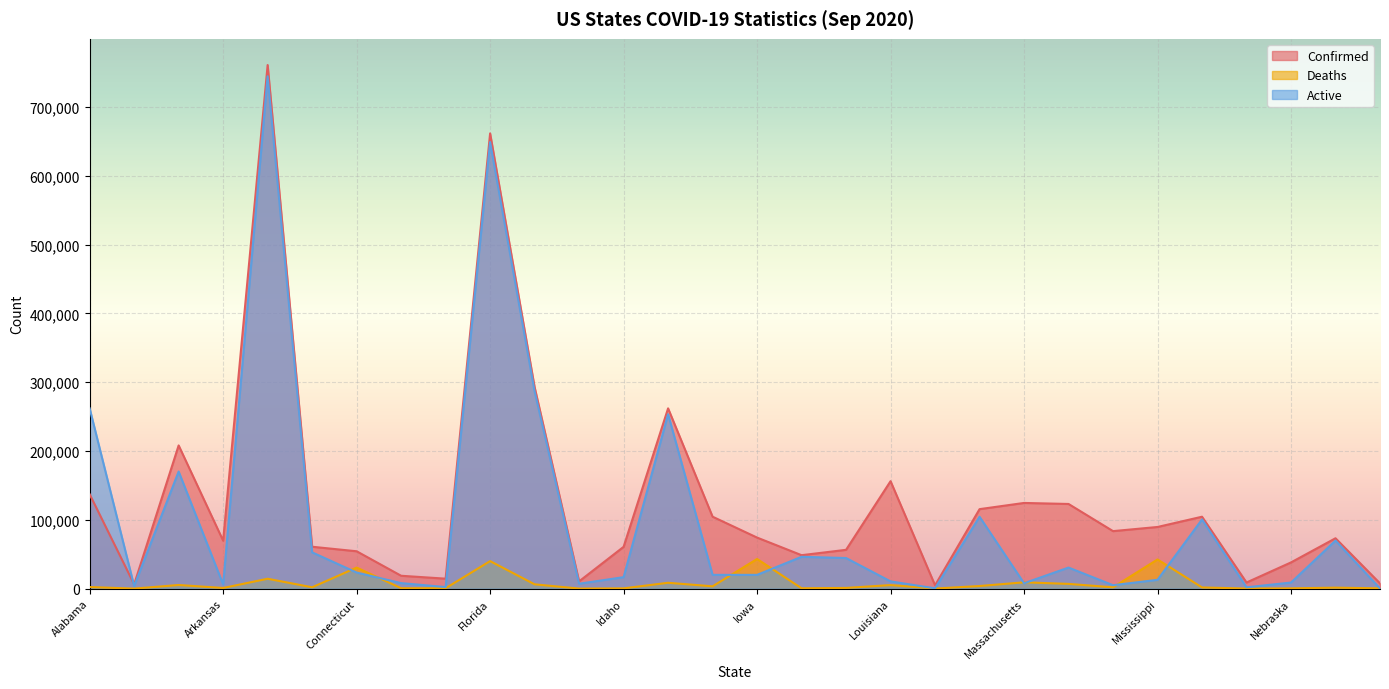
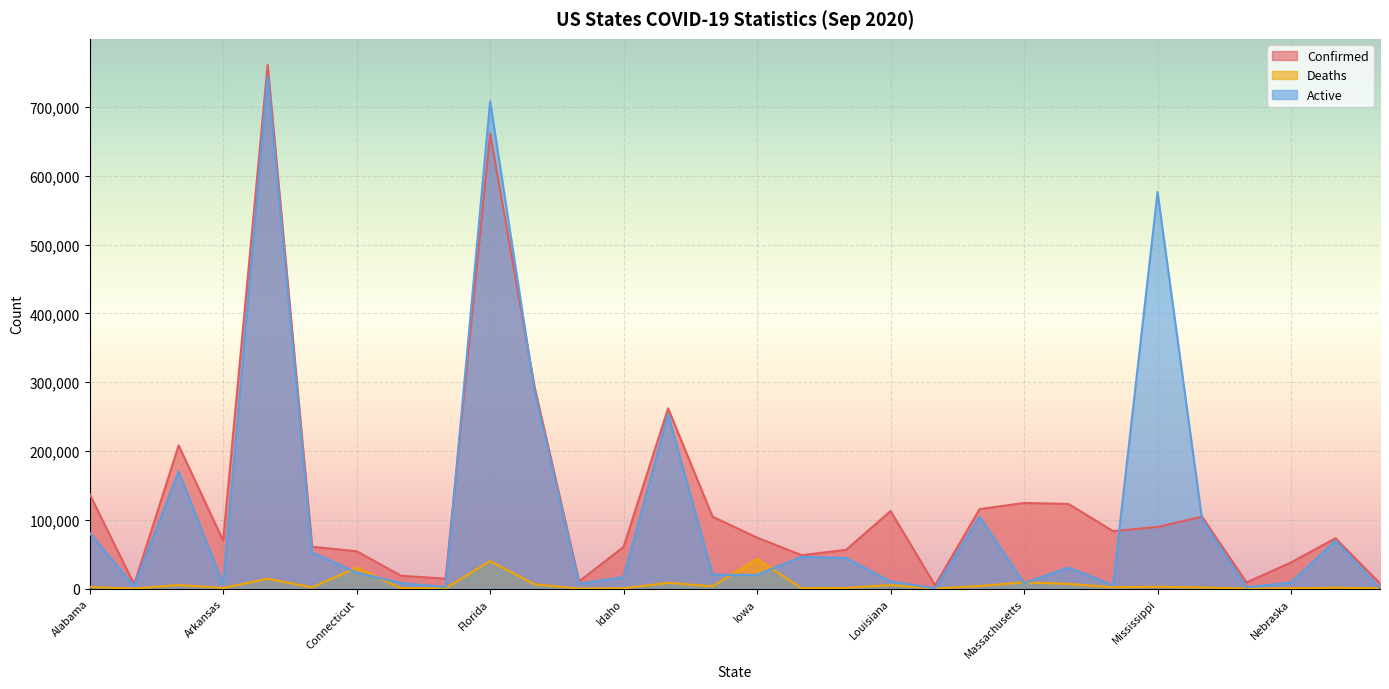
Active, Alabama: 260,000 -> 80,000
Active, Florida: 650,000 -> 710,000
Confirmed, Louisiana: 160,000 -> 110,000
Deaths, Mississippi: 40,000 -> 0
Active, Mississippi: 10,000 -> 580,000
